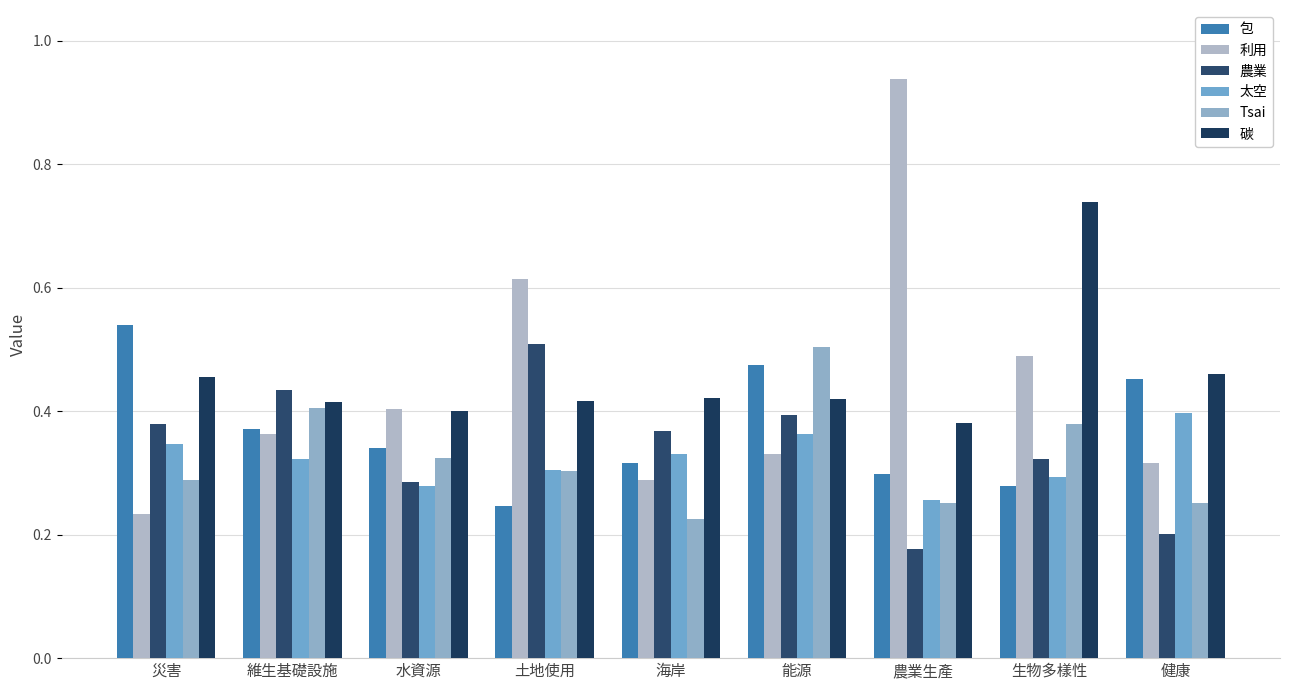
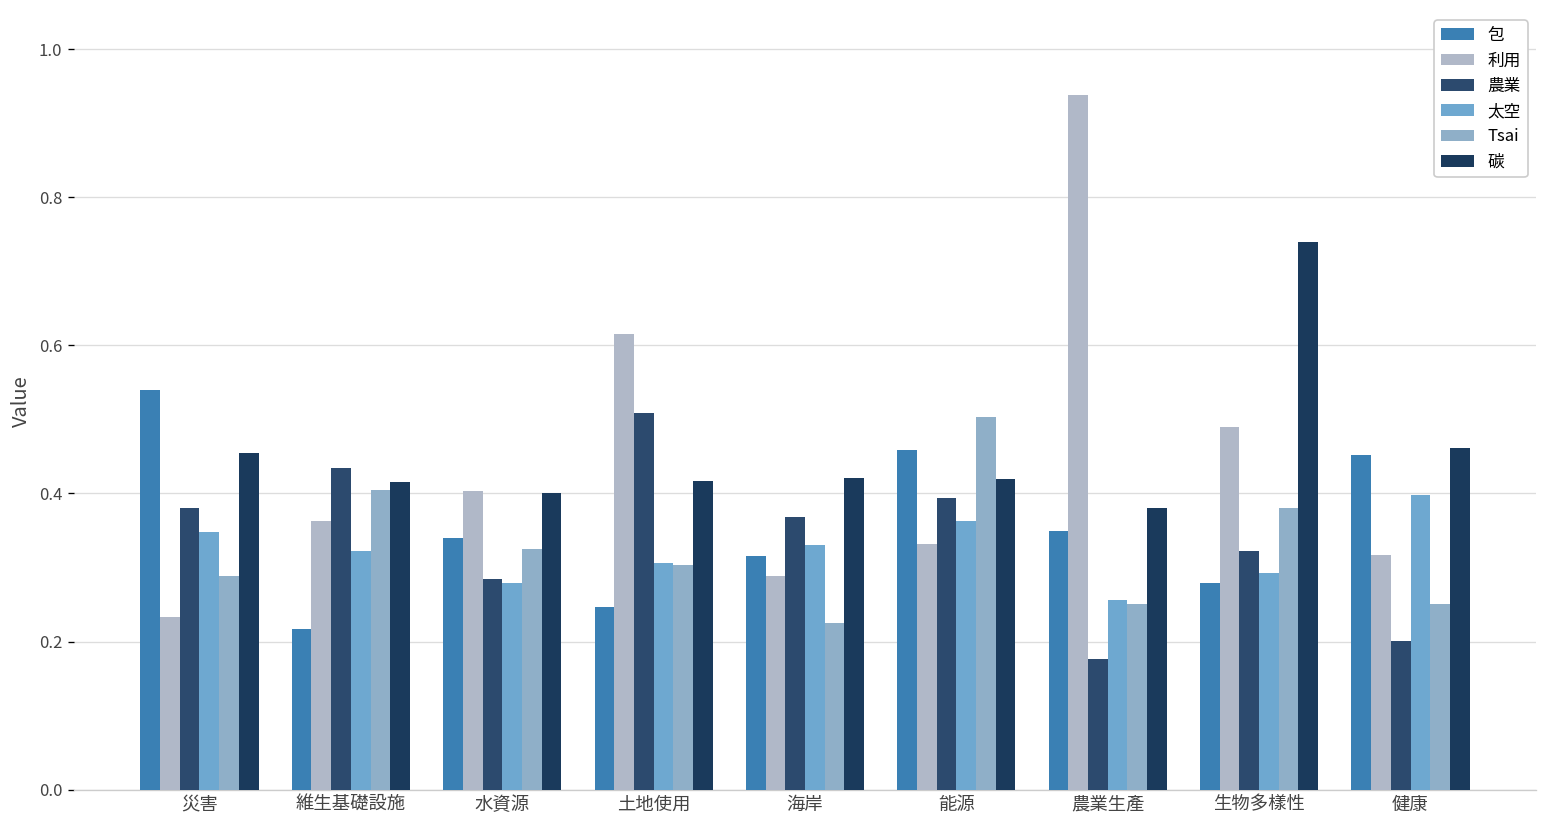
包, 維生基礎設施: 0.37 -> 0.22
包, 能源: 0.47 -> 0.46
包, 農業生產: 0.30 -> 0.35
